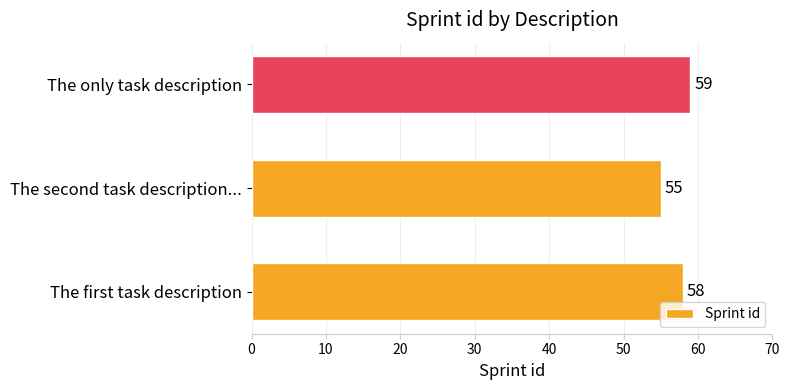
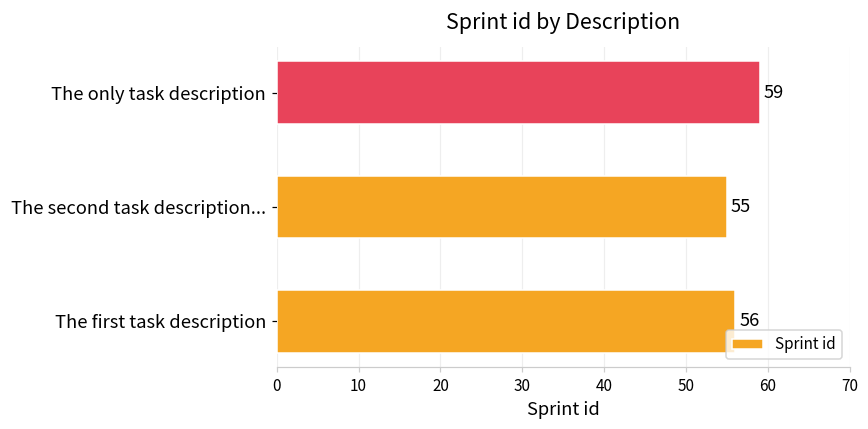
The first task description: 58 -> 56
